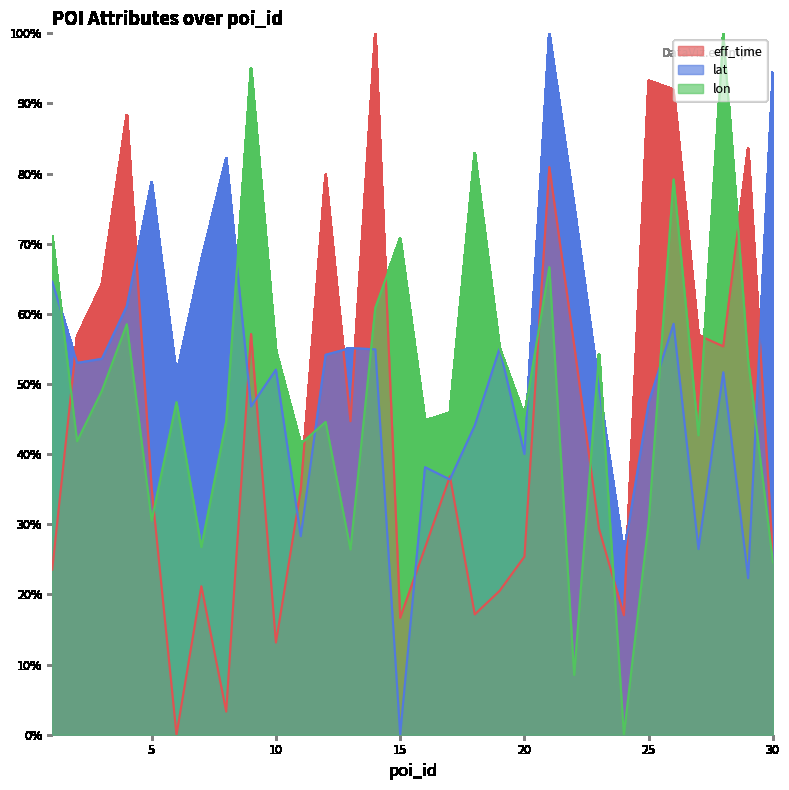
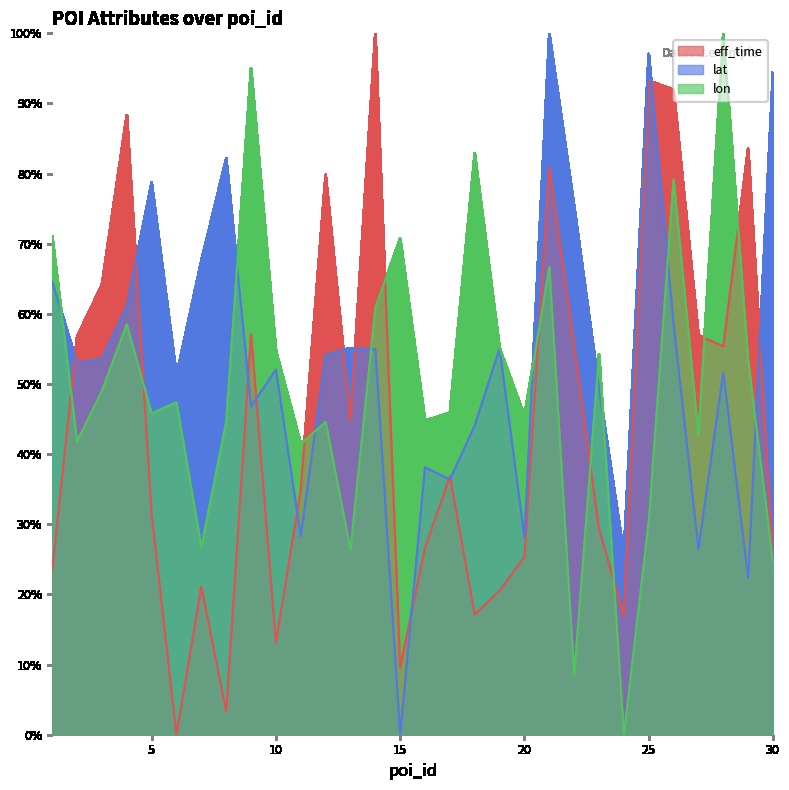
eff_time, 5: 35% -> 31%
lon, 5: 31% -> 46%
eff_time, 15: 17% -> 10%
lat, 20: 40% -> 28%
lat, 25: 47% -> 97%
